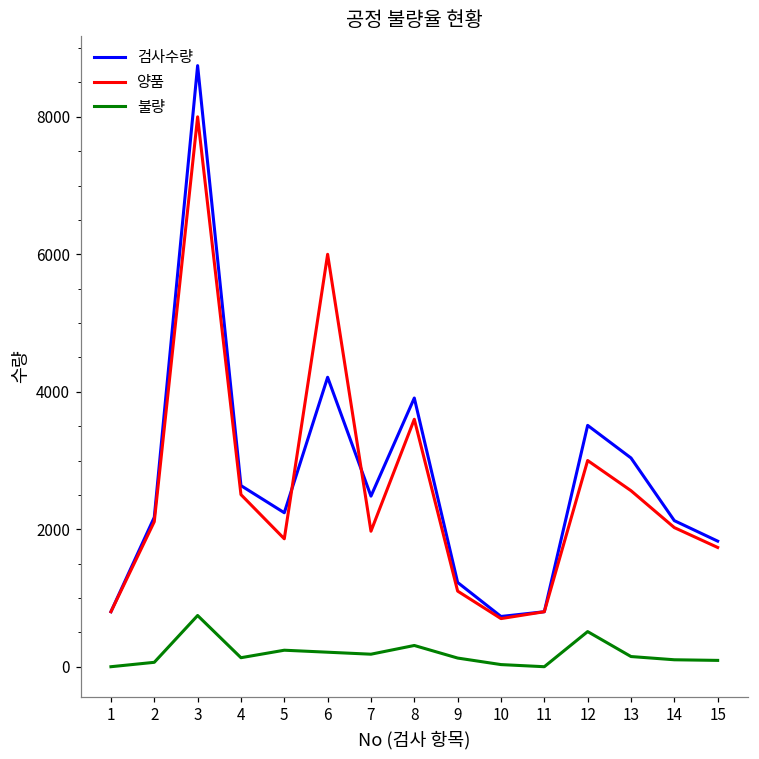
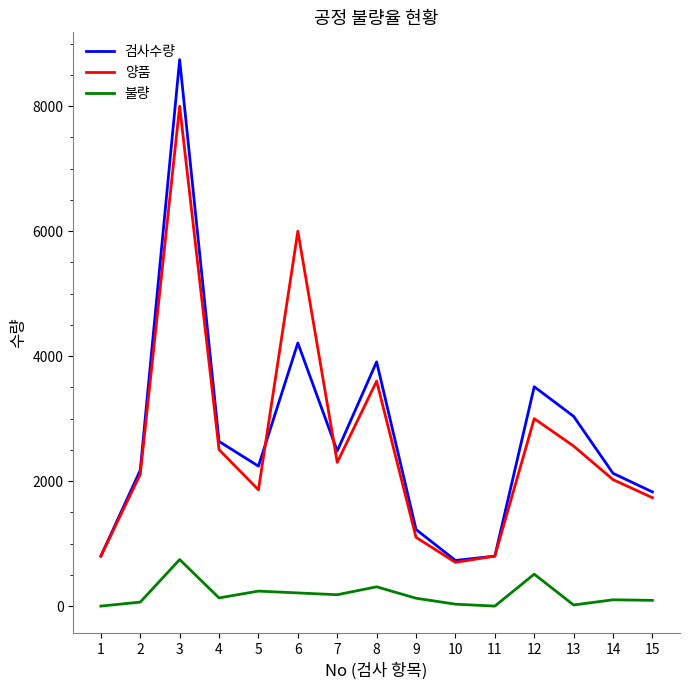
양품, 7: 2000 -> 2300
불량, 13: 100 -> 0
